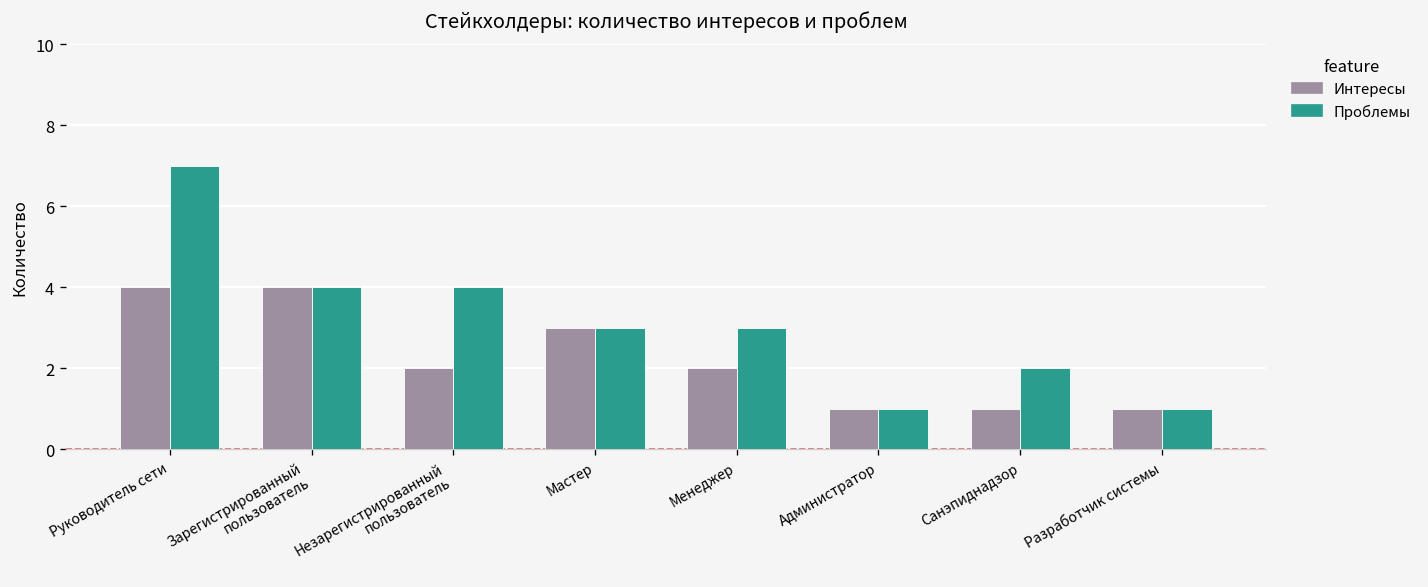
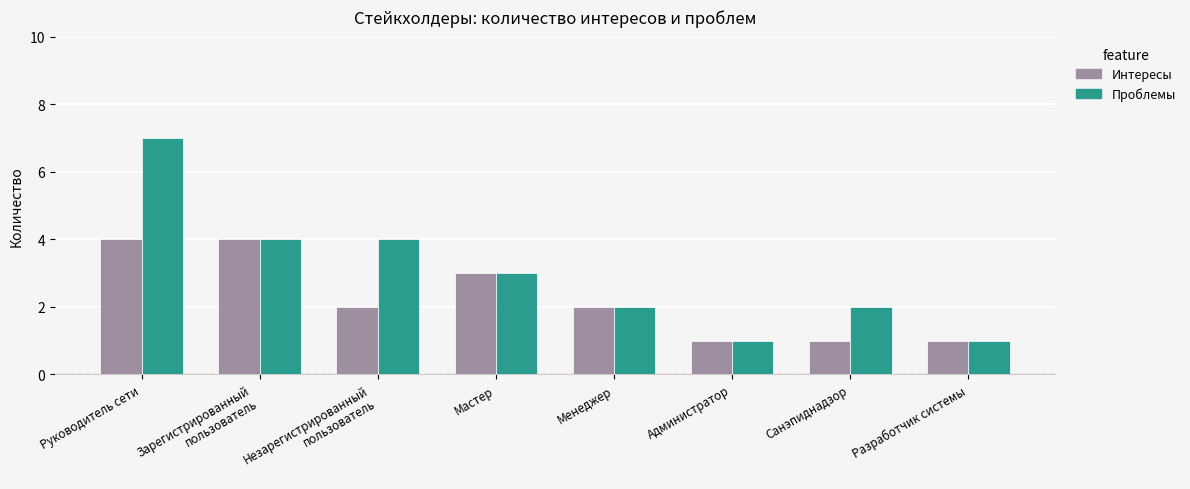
Проблемы, Менеджер: 3 -> 2
